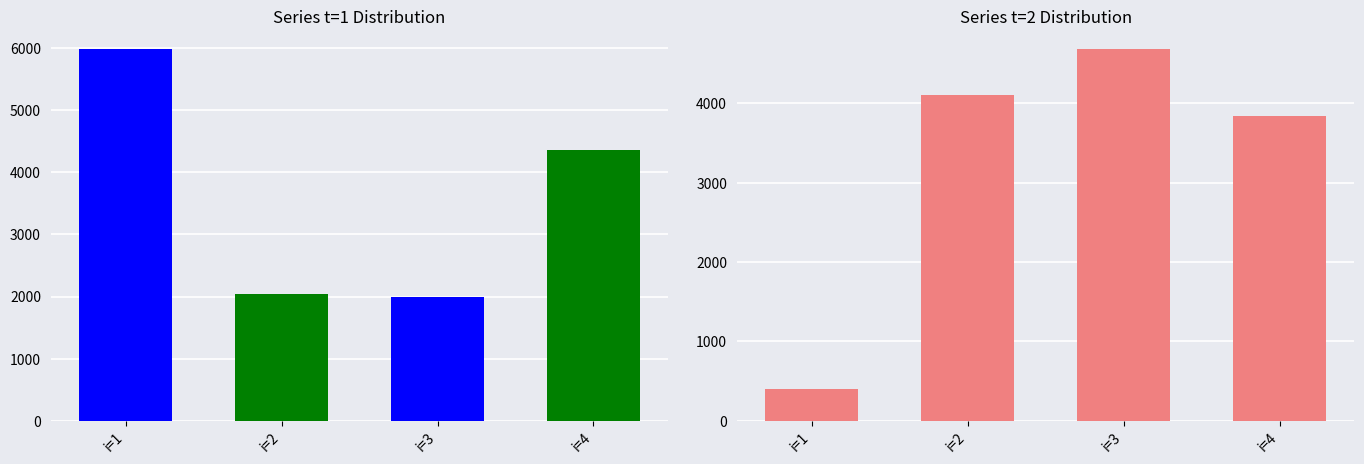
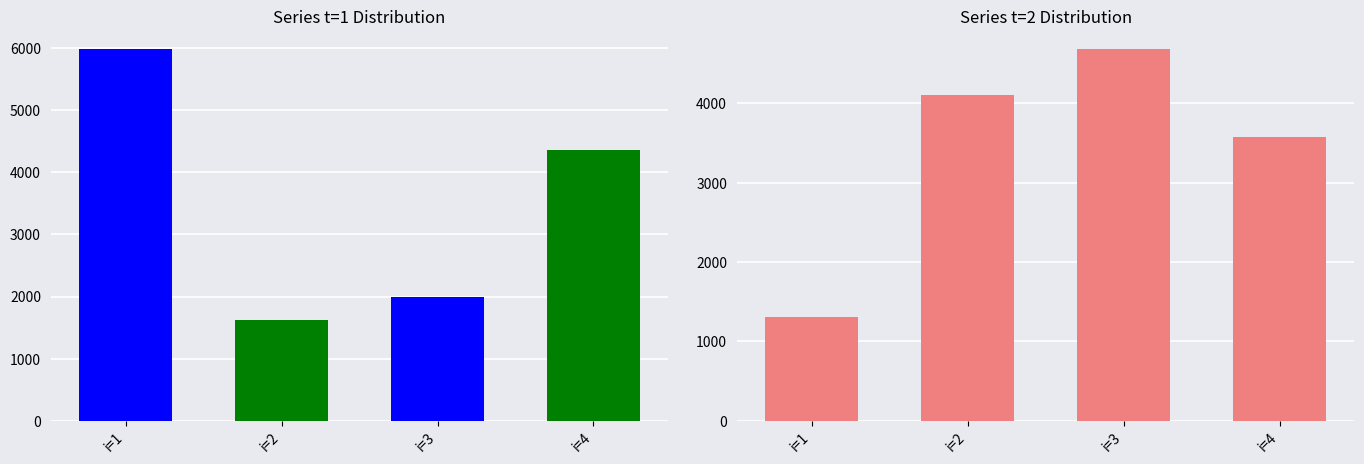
Series t=1 Distribution, i=2: 2000 -> 1600
Series t=2 Distribution, i=1: 400 -> 1300
Series t=2 Distribution, i=4: 3800 -> 3600
